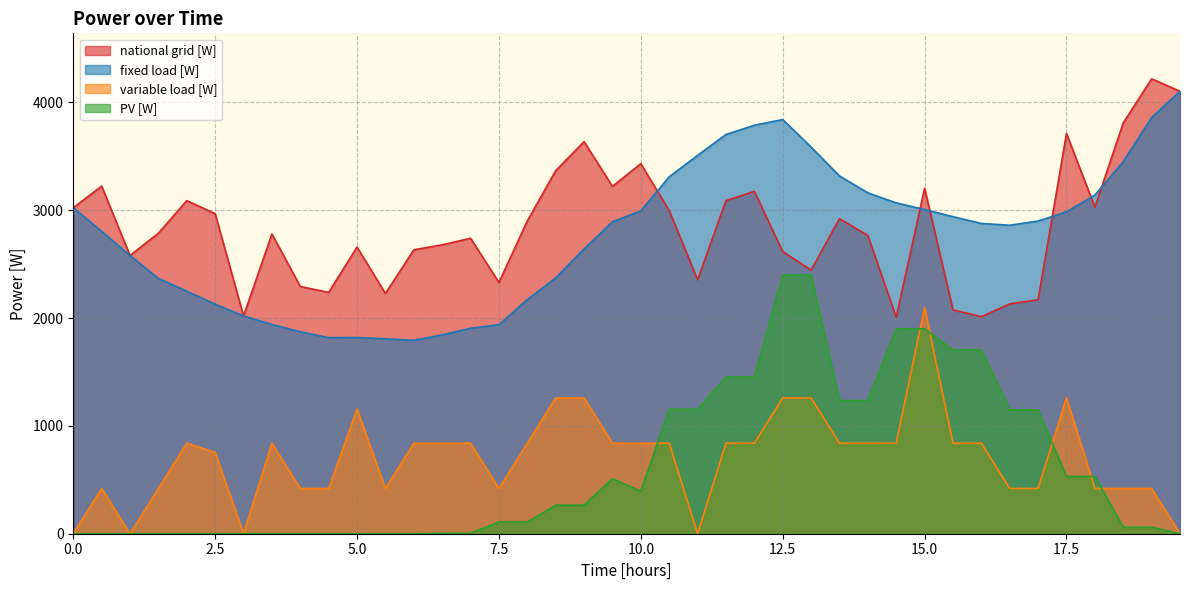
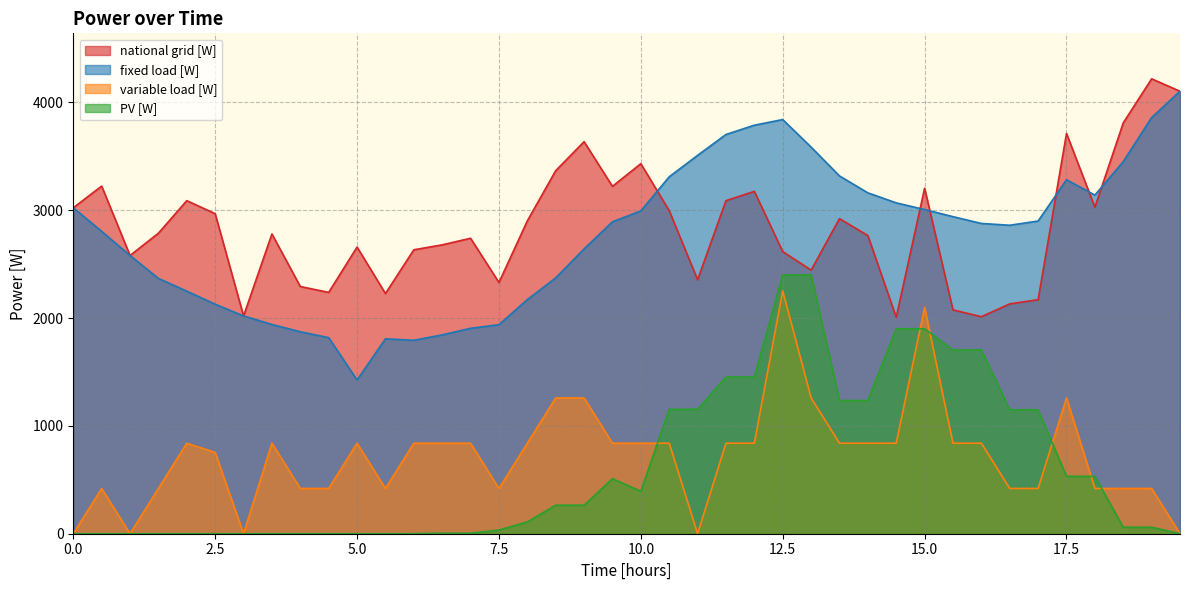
fixed load [W], 5.0: 1820 -> 1430
variable load [W], 5.0: 1160 -> 840
PV [W], 7.5: 110 -> 30
variable load [W], 12.5: 1260 -> 2250
fixed load [W], 17.5: 2980 -> 3280
